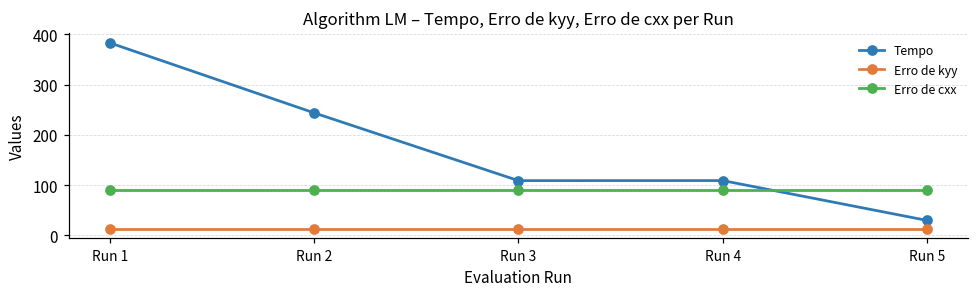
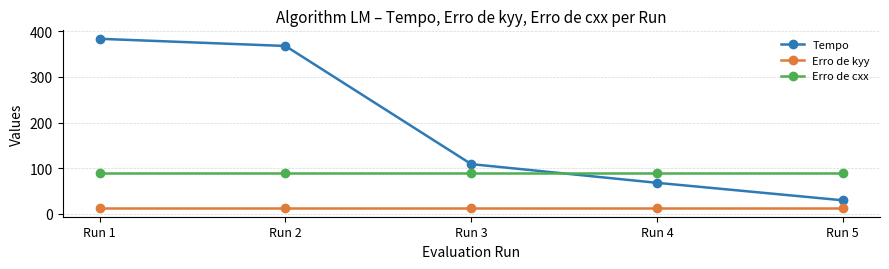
Tempo, Run 2: 240 -> 370
Tempo, Run 4: 110 -> 70
